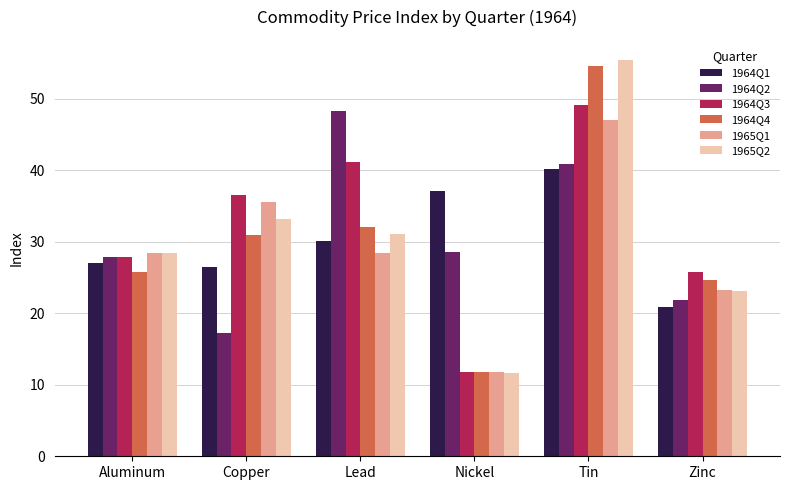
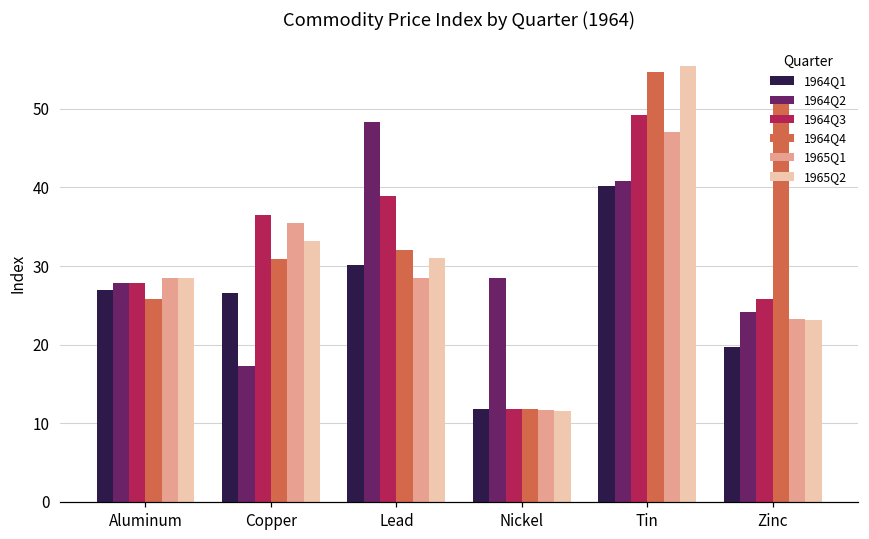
1964Q3, Lead: 41 -> 39
1964Q1, Nickel: 37 -> 12
1964Q1, Zinc: 21 -> 20
1964Q2, Zinc: 22 -> 24
1964Q4, Zinc: 25 -> 52
